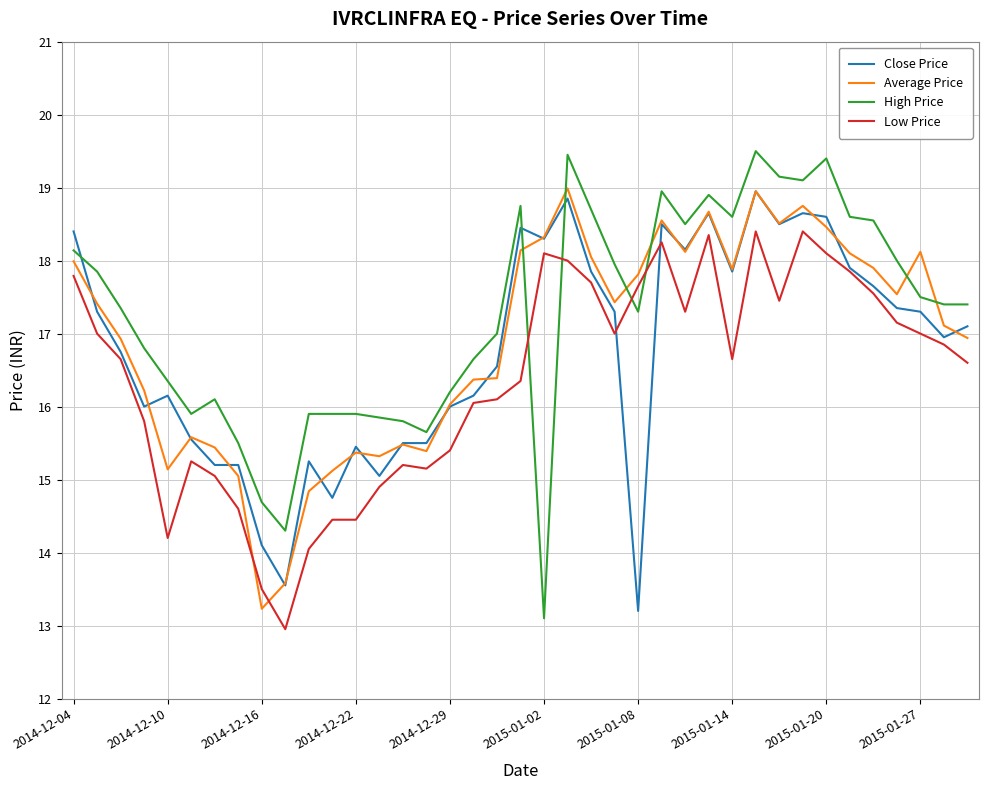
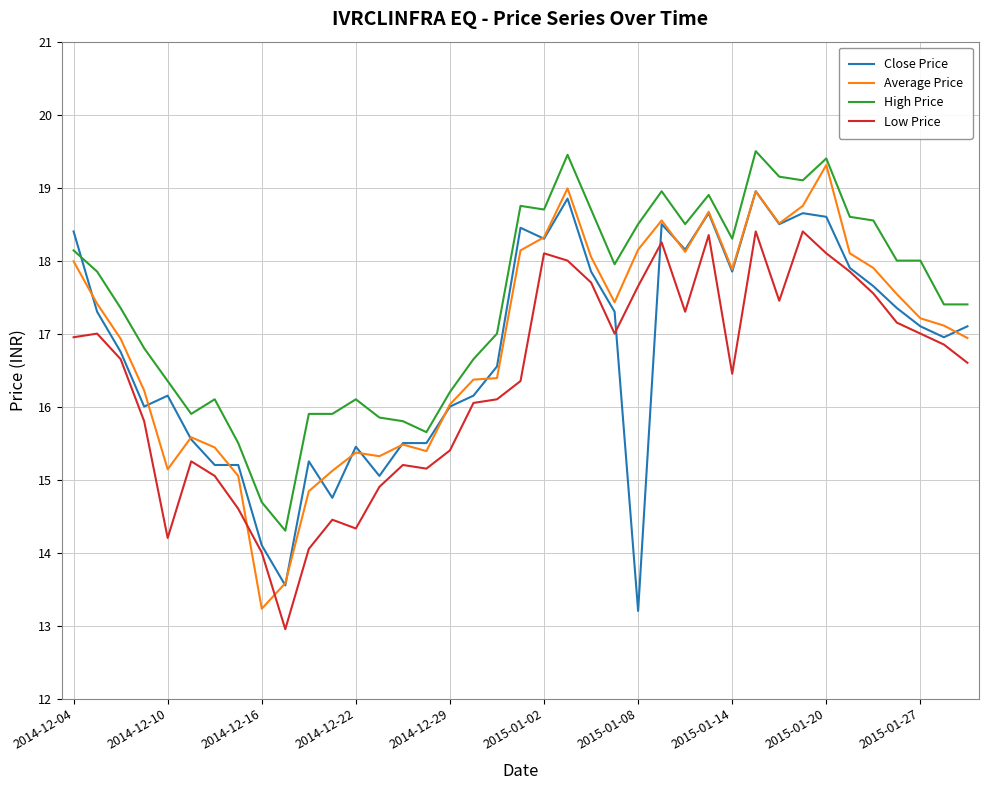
Low Price, 2014-12-04: 17.8 -> 17.0
Low Price, 2014-12-16: 13.5 -> 14.0
High Price, 2014-12-22: 15.9 -> 16.1
Low Price, 2014-12-22: 14.5 -> 14.3
High Price, 2015-01-02: 13.1 -> 18.7
Average Price, 2015-01-08: 17.8 -> 18.2
High Price, 2015-01-08: 17.3 -> 18.5
High Price, 2015-01-14: 18.6 -> 18.3
Low Price, 2015-01-14: 16.7 -> 16.5
Average Price, 2015-01-20: 18.5 -> 19.3
Close Price, 2015-01-27: 17.3 -> 17.1
Average Price, 2015-01-27: 18.1 -> 17.2
High Price, 2015-01-27: 17.5 -> 18.0
